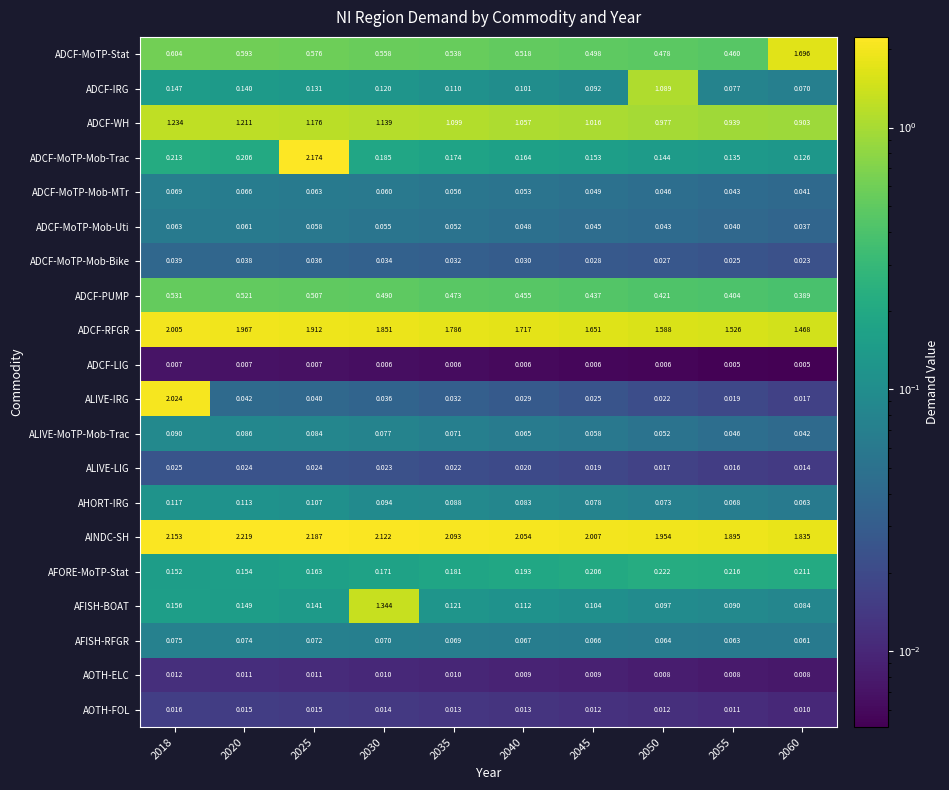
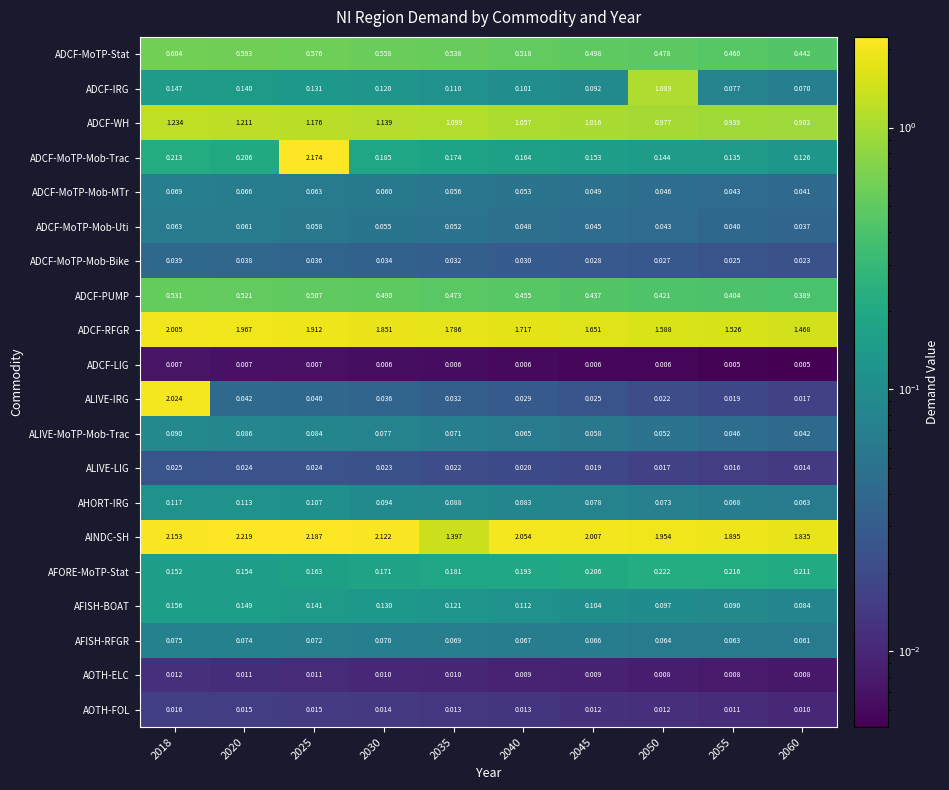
ADCF-MoTP-Stat, 2060: 1.696 -> 0.442
AINDC-SH, 2035: 2.093 -> 1.397
AFISH-BOAT, 2030: 1.344 -> 0.130
